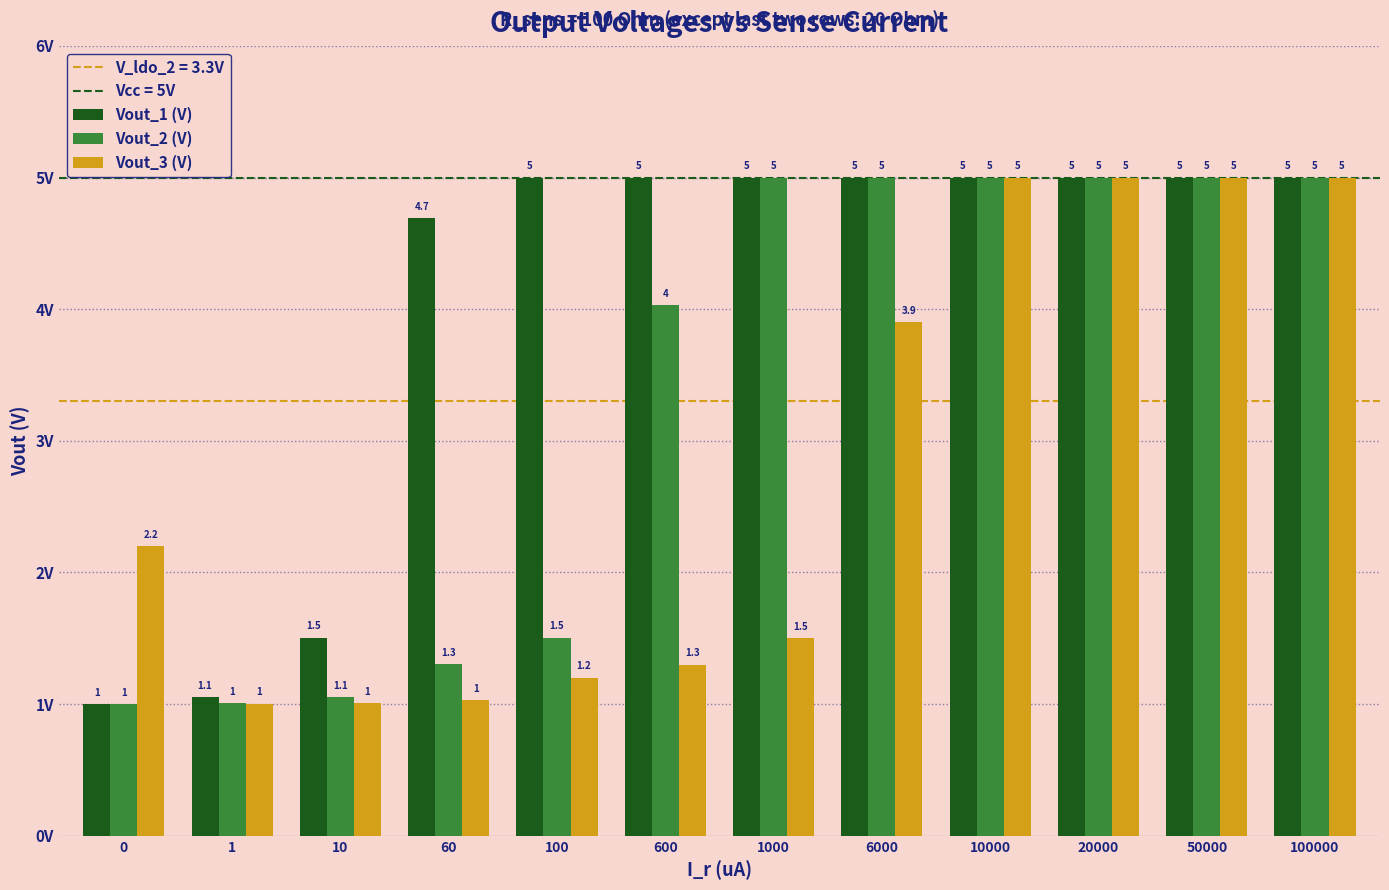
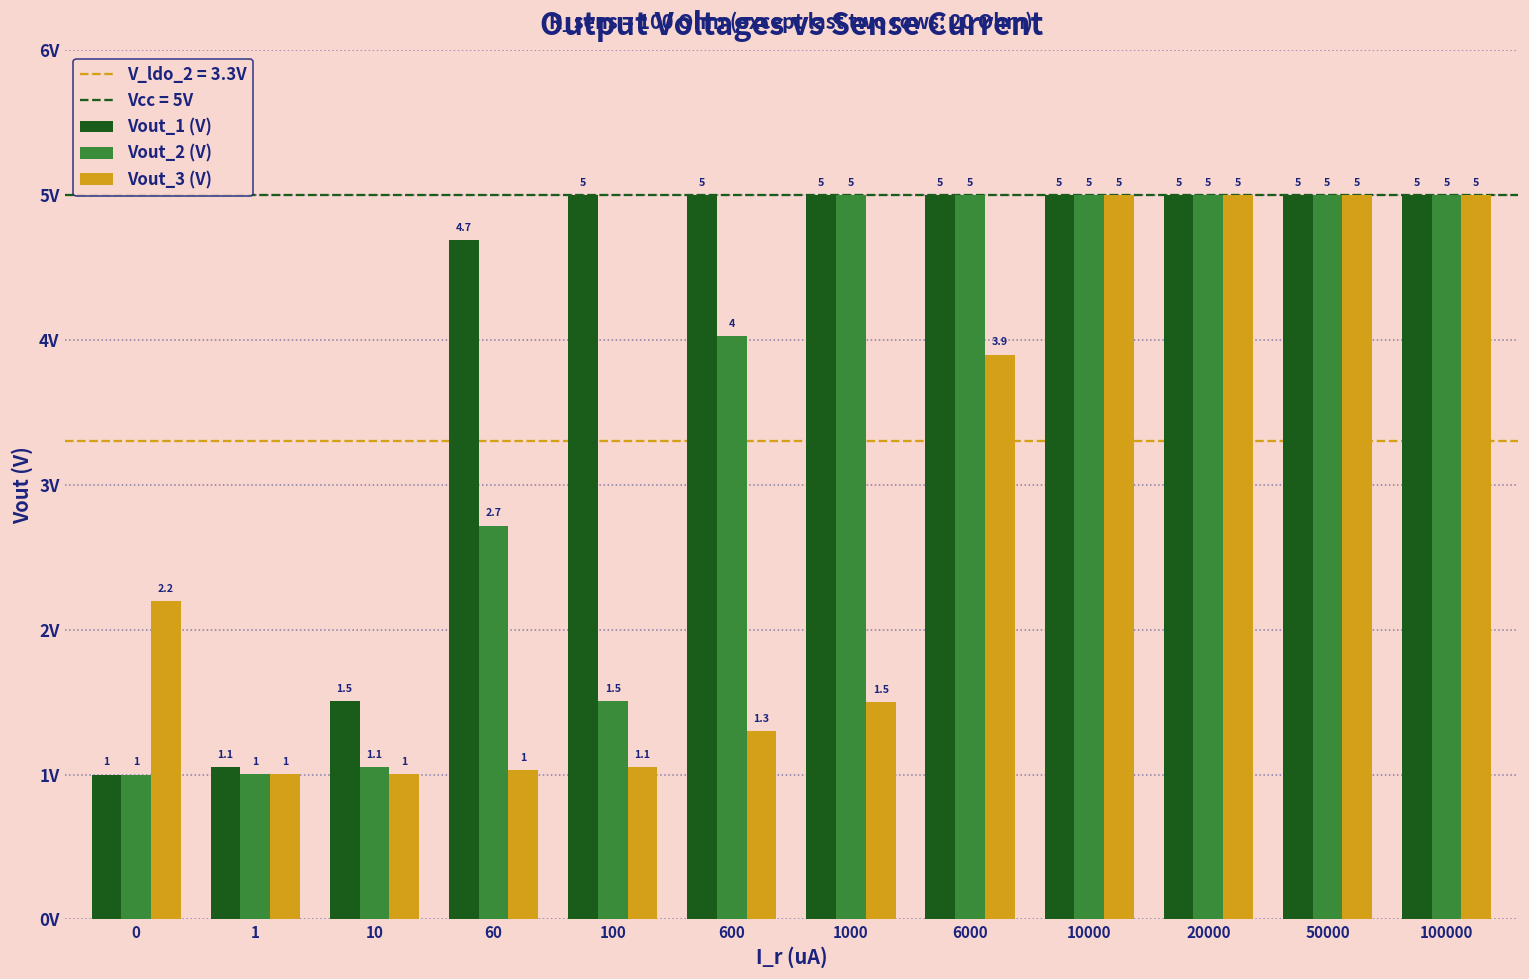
Vout_2 (V), 60: 1.3 -> 2.7
Vout_3 (V), 100: 1.2 -> 1.1
